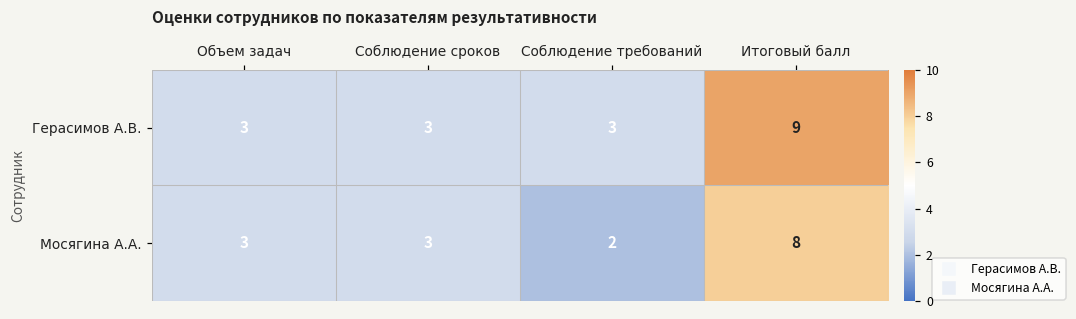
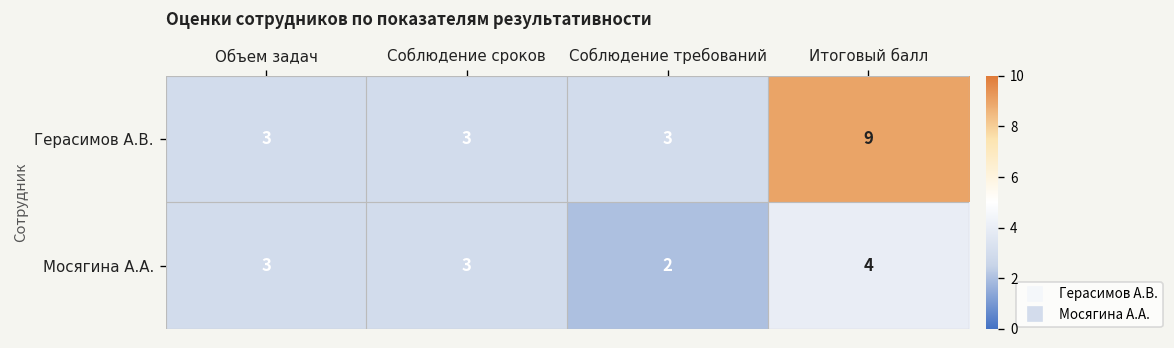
Мосягина А.А., Итоговый балл: 8 -> 4
